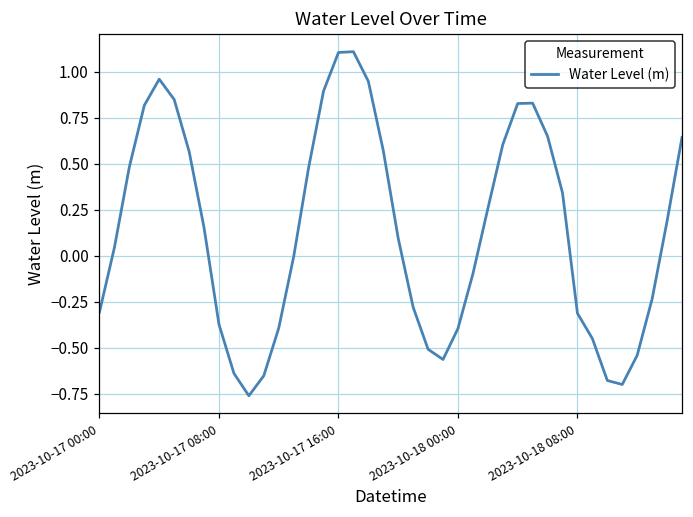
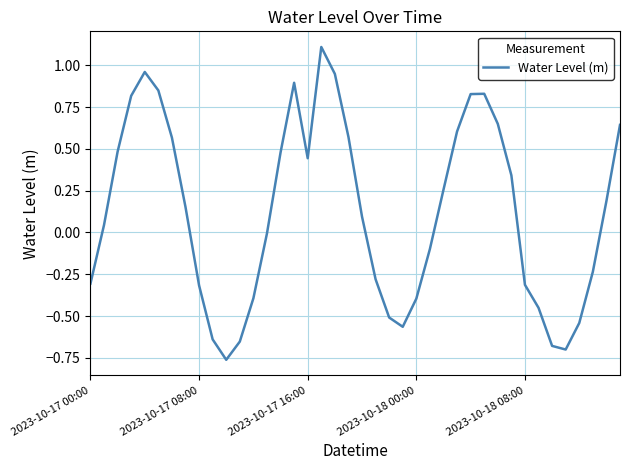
2023-10-17 08:00: -0.37 -> -0.32
2023-10-17 16:00: 1.10 -> 0.44
